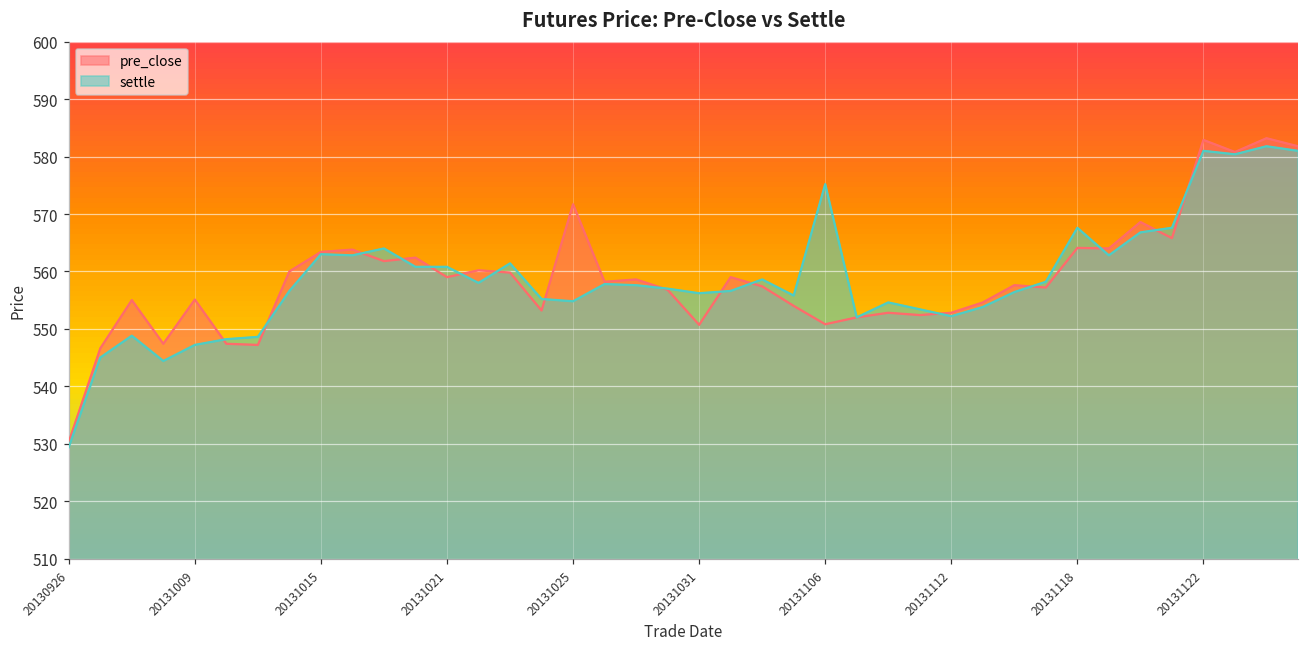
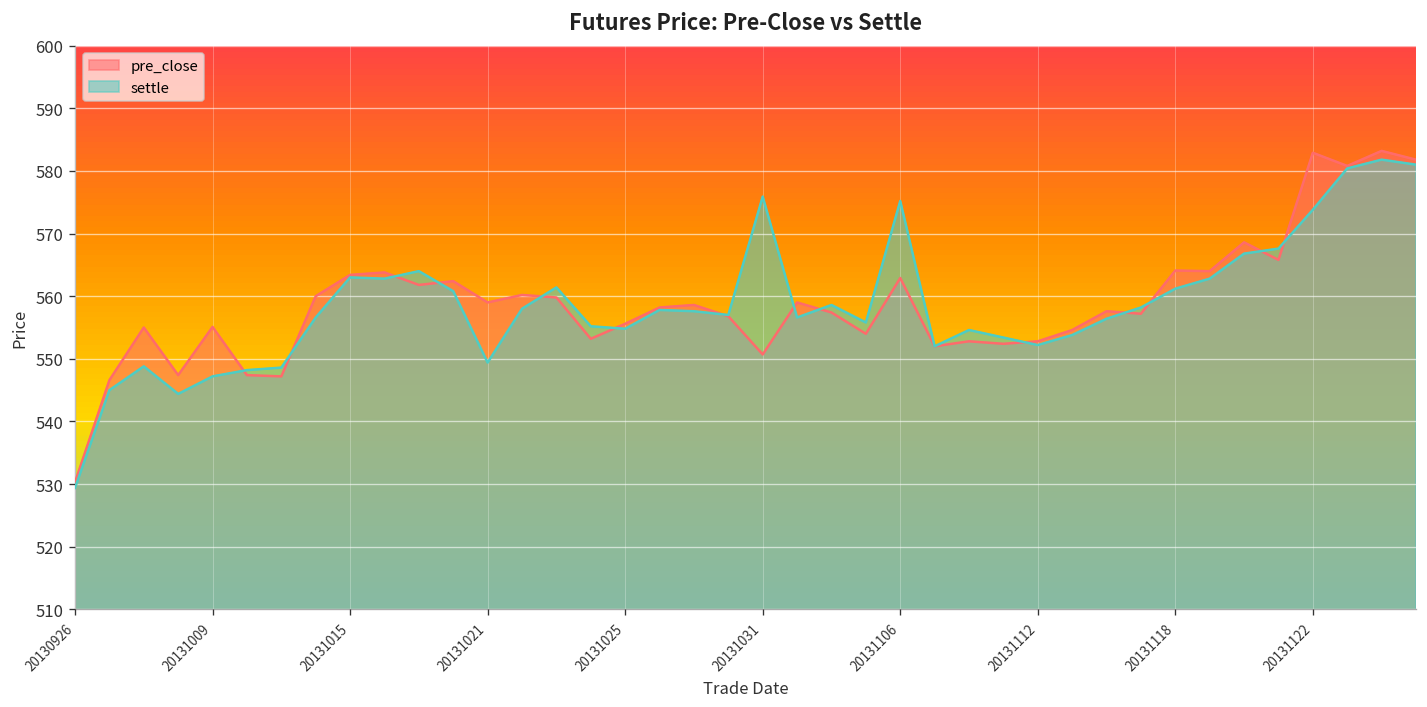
settle, 20131021: 561 -> 549
pre_close, 20131025: 572 -> 556
settle, 20131031: 556 -> 576
pre_close, 20131106: 551 -> 563
settle, 20131118: 568 -> 561
settle, 20131122: 581 -> 574
